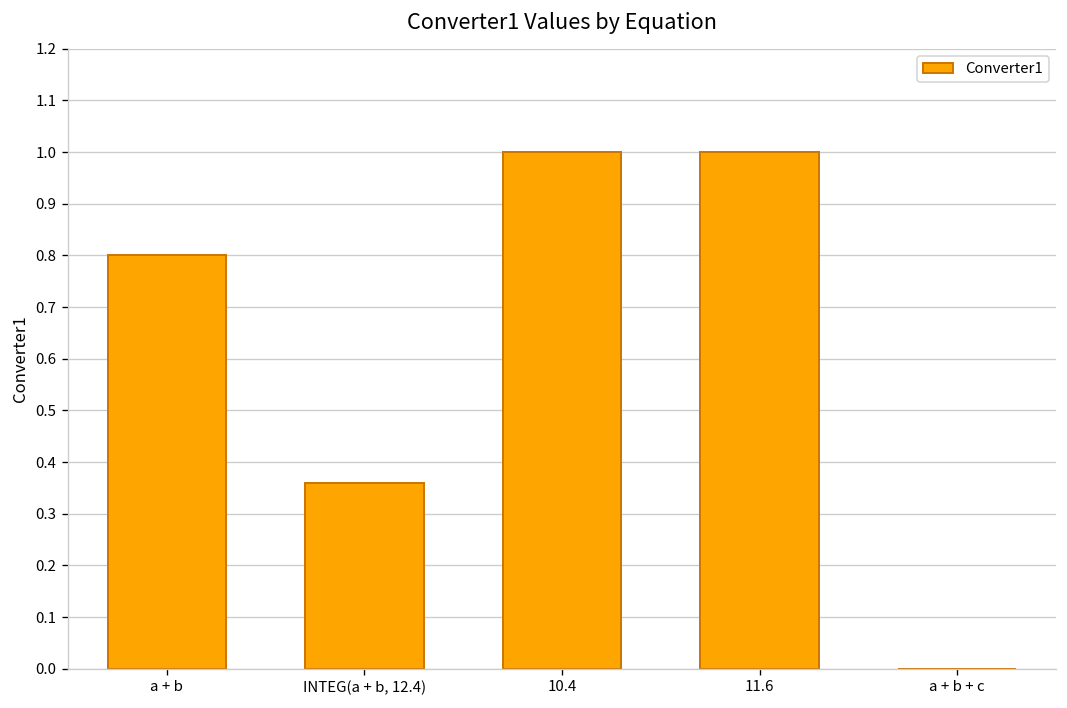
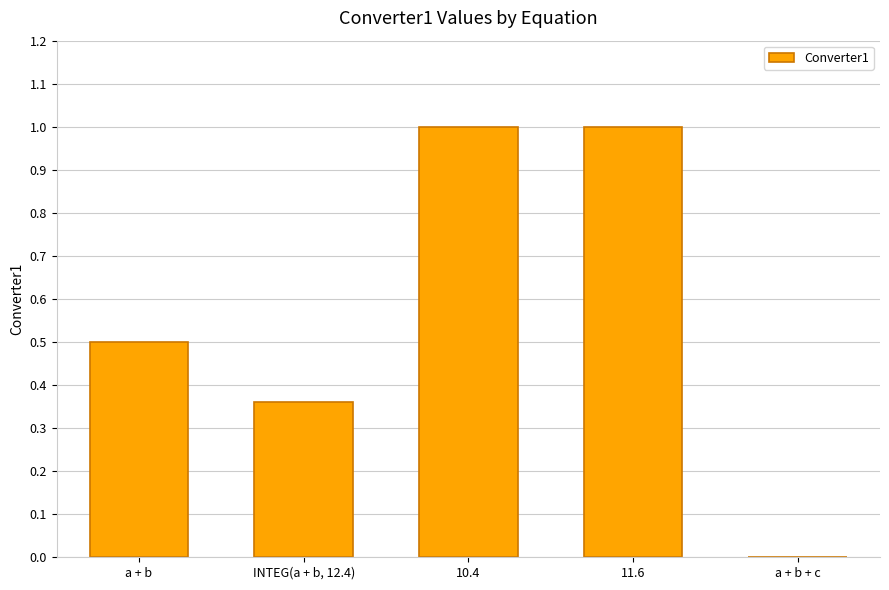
a + b: 0.8 -> 0.5
